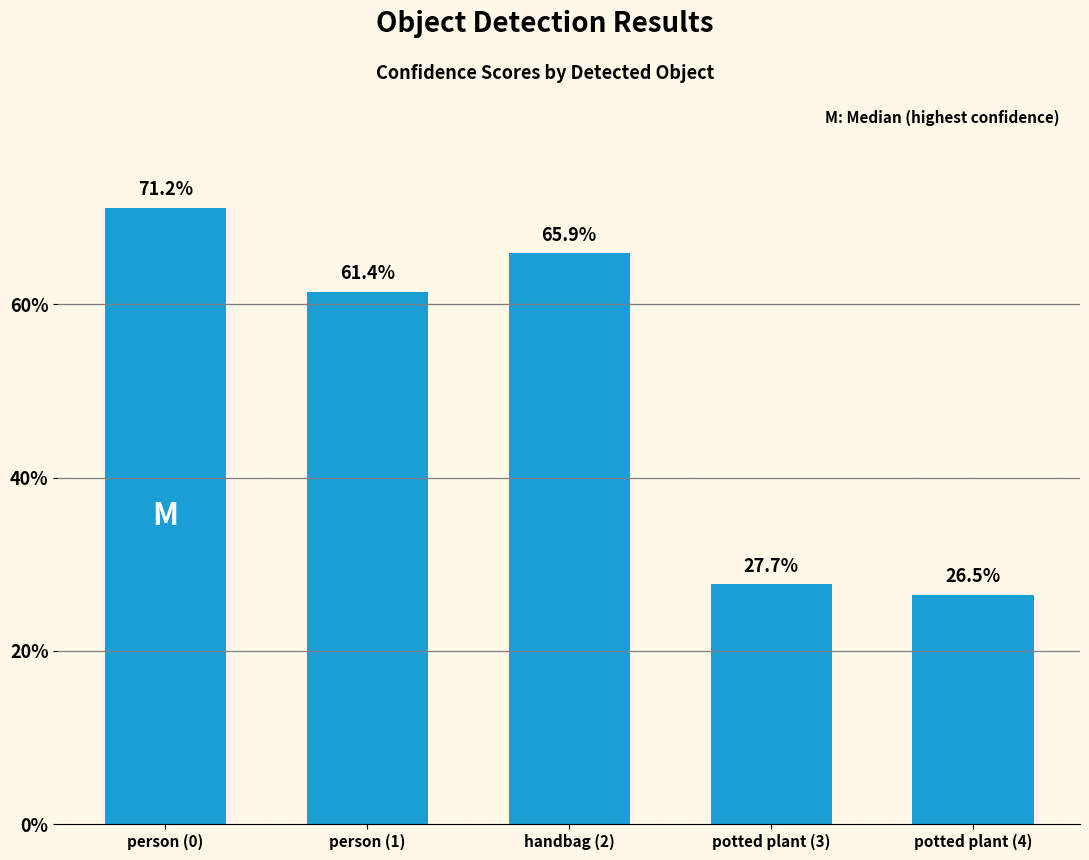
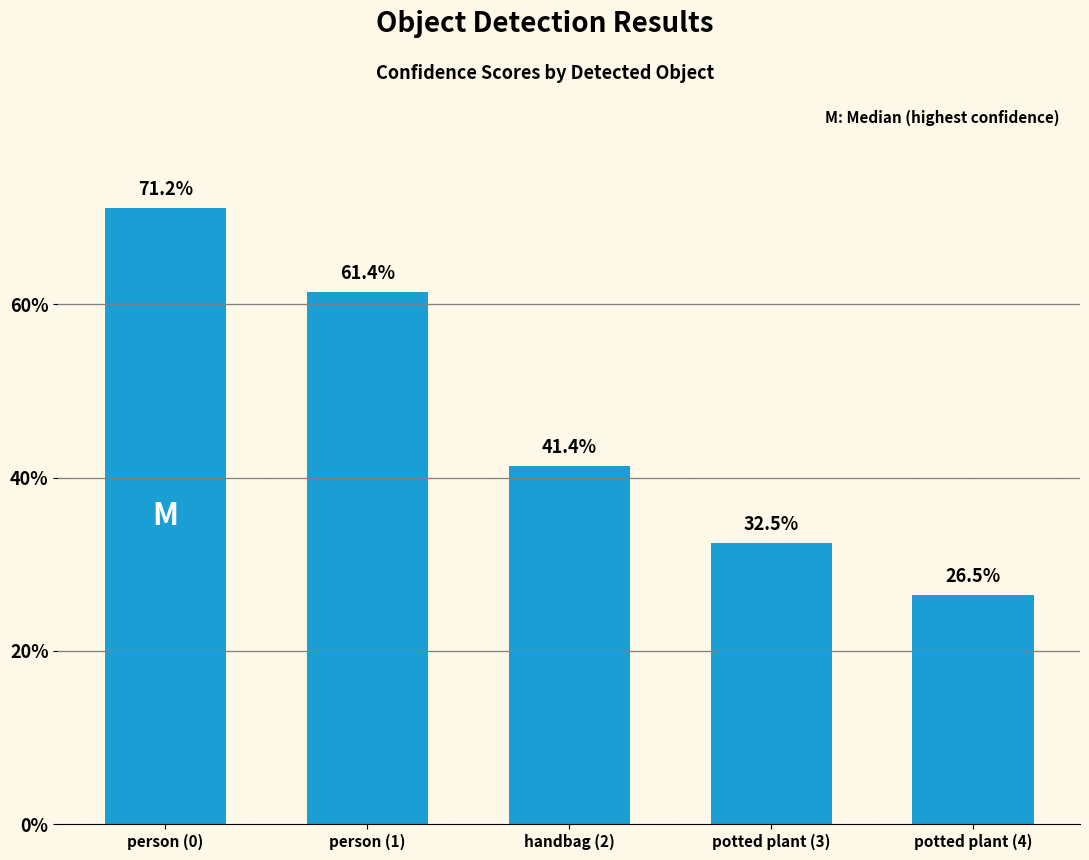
handbag (2): 65.9% -> 41.4%
potted plant (3): 27.7% -> 32.5%
